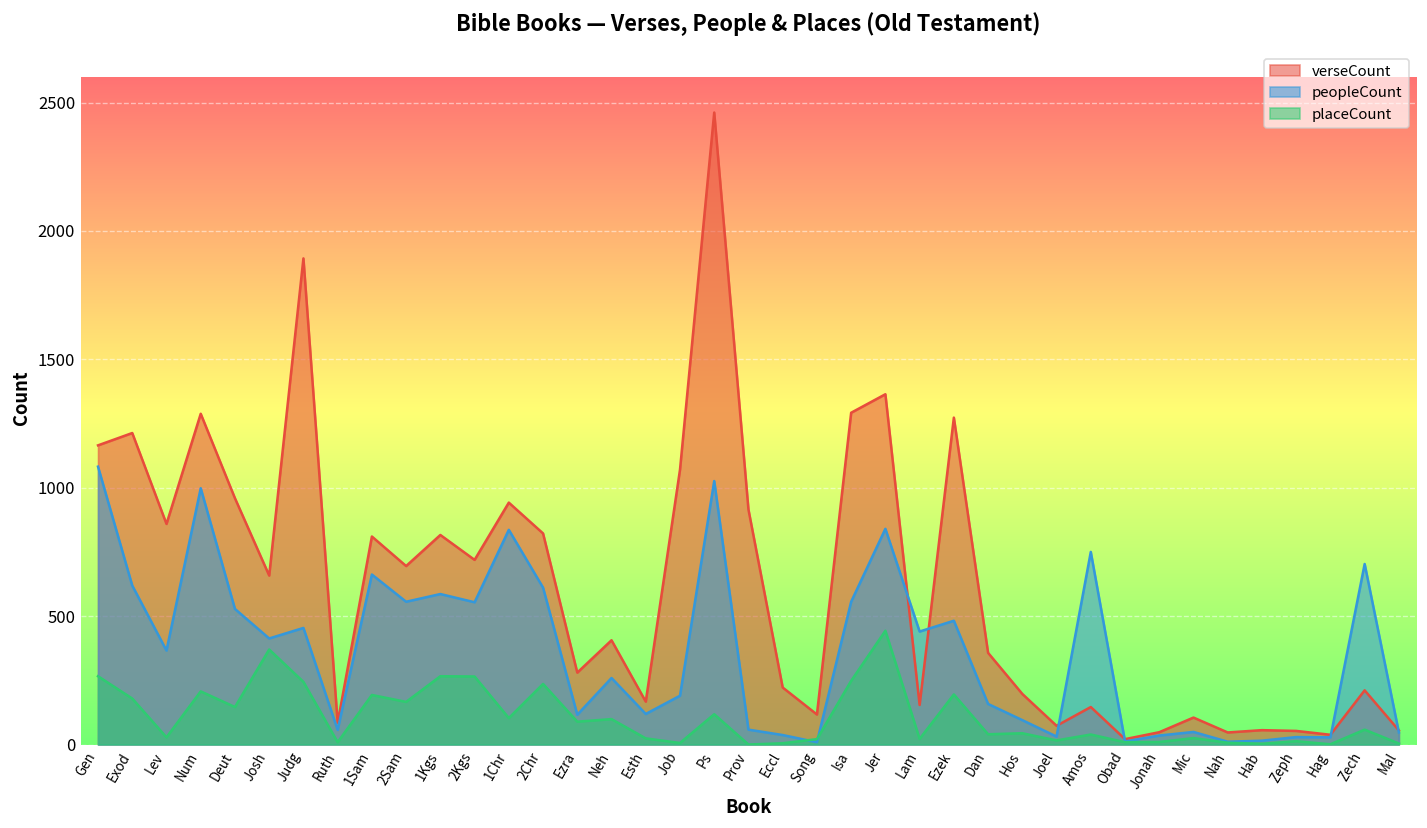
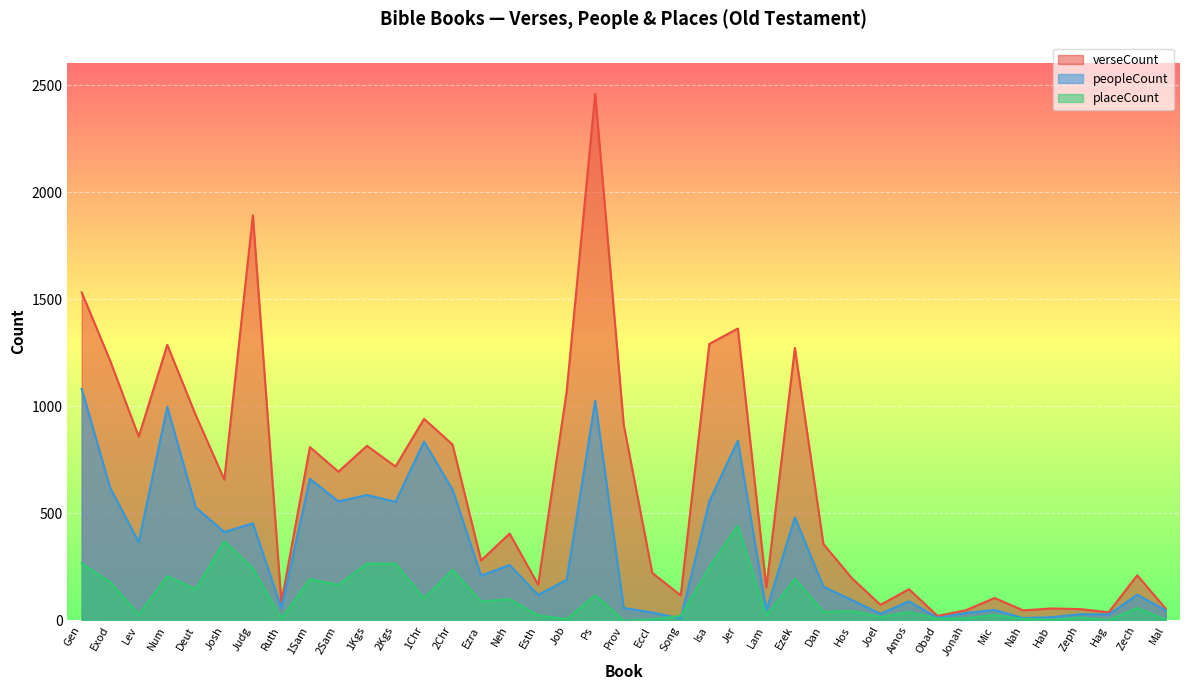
verseCount, Gen: 1170 -> 1530
peopleCount, Ezra: 120 -> 210
peopleCount, Lam: 440 -> 50
peopleCount, Amos: 750 -> 90
peopleCount, Zech: 700 -> 120
